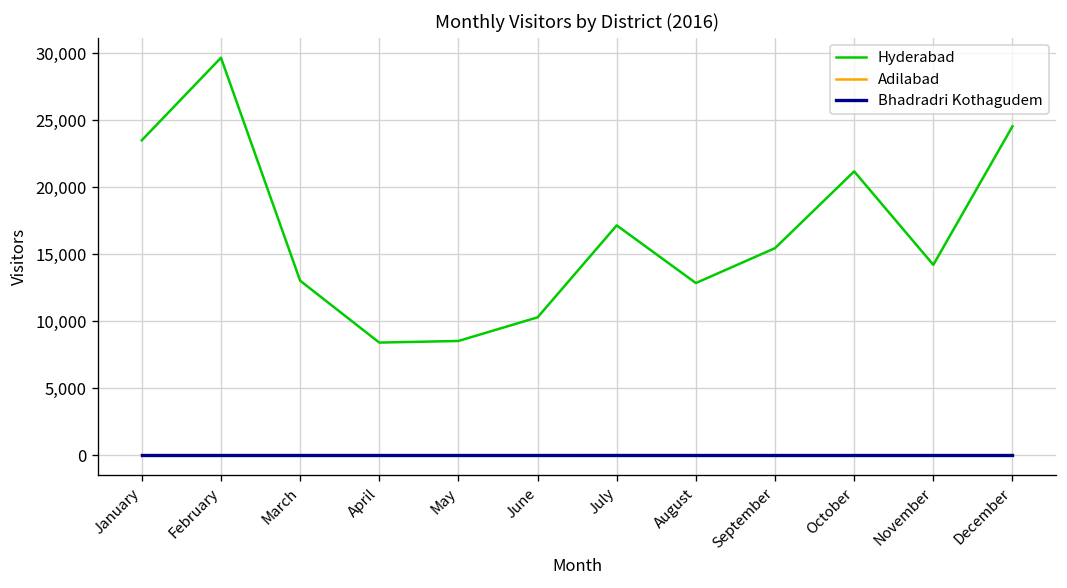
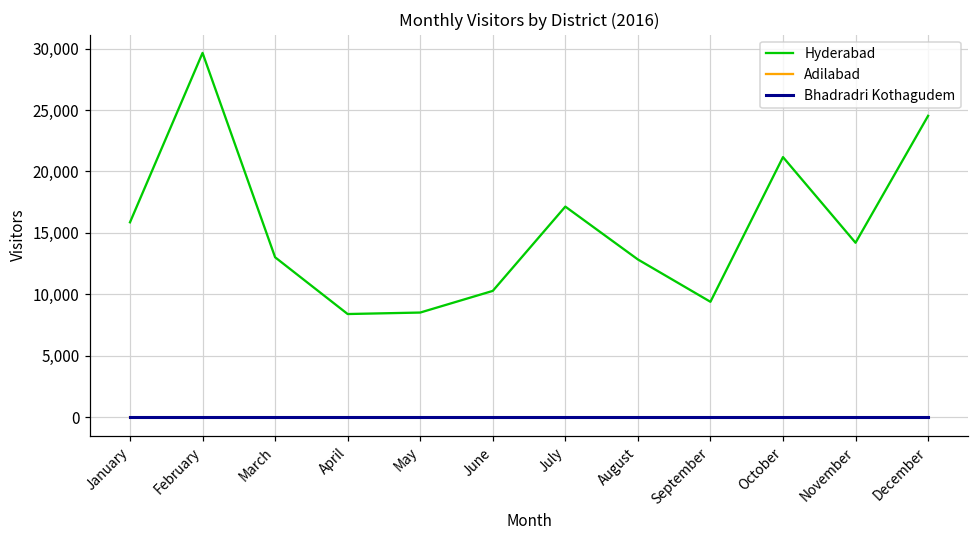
Hyderabad, January: 23,500 -> 15,900
Hyderabad, September: 15,400 -> 9,400
